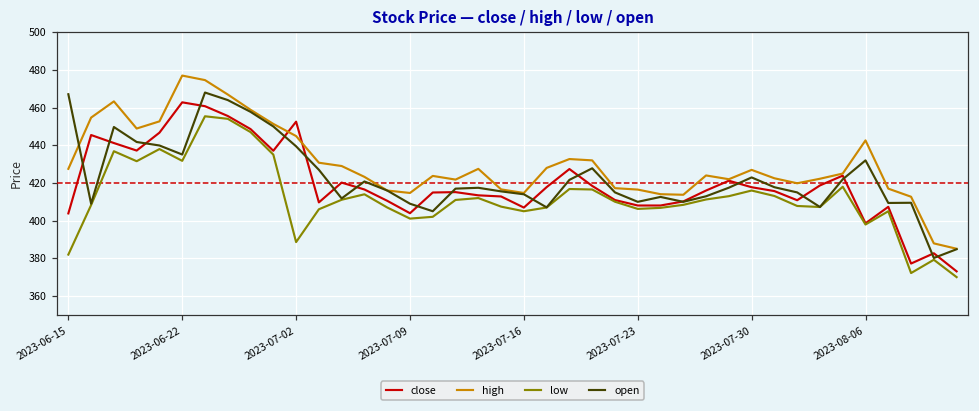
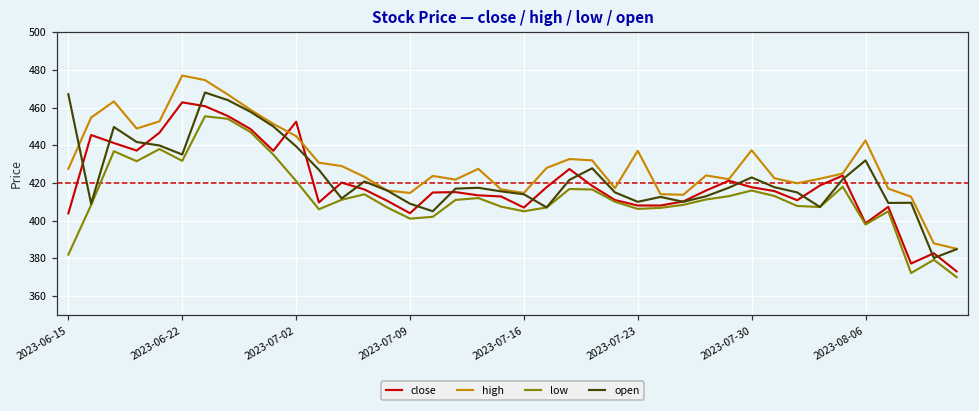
low, 2023-07-02: 389 -> 421
high, 2023-07-23: 417 -> 437
high, 2023-07-30: 427 -> 437
